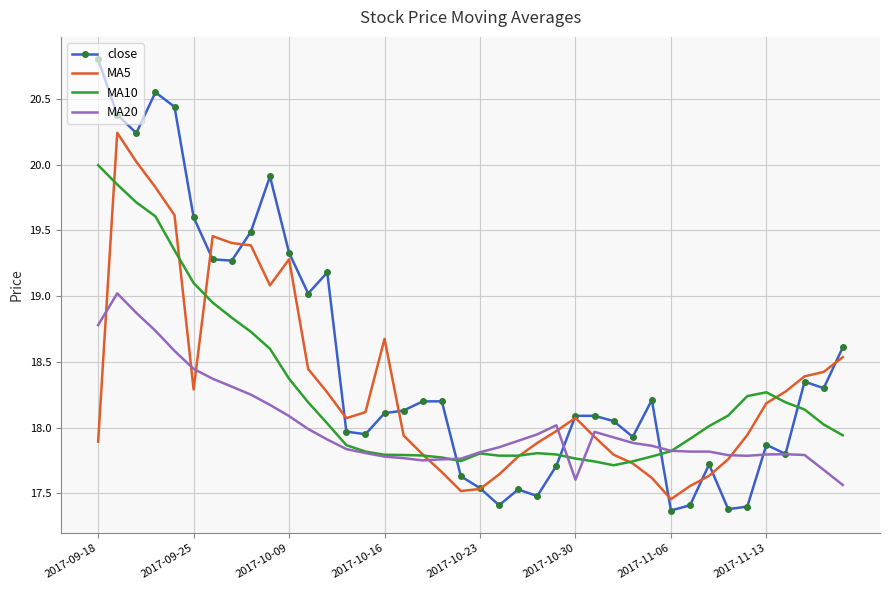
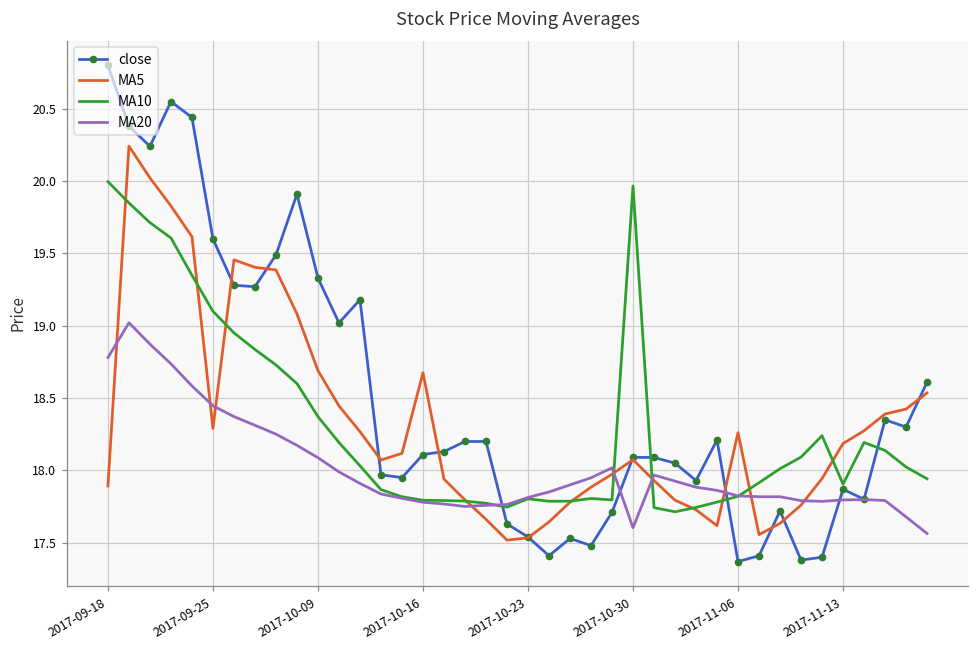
MA5, 2017-10-09: 19.28 -> 18.69
MA10, 2017-10-30: 17.77 -> 19.97
MA5, 2017-11-06: 17.46 -> 18.26
MA10, 2017-11-13: 18.27 -> 17.91
